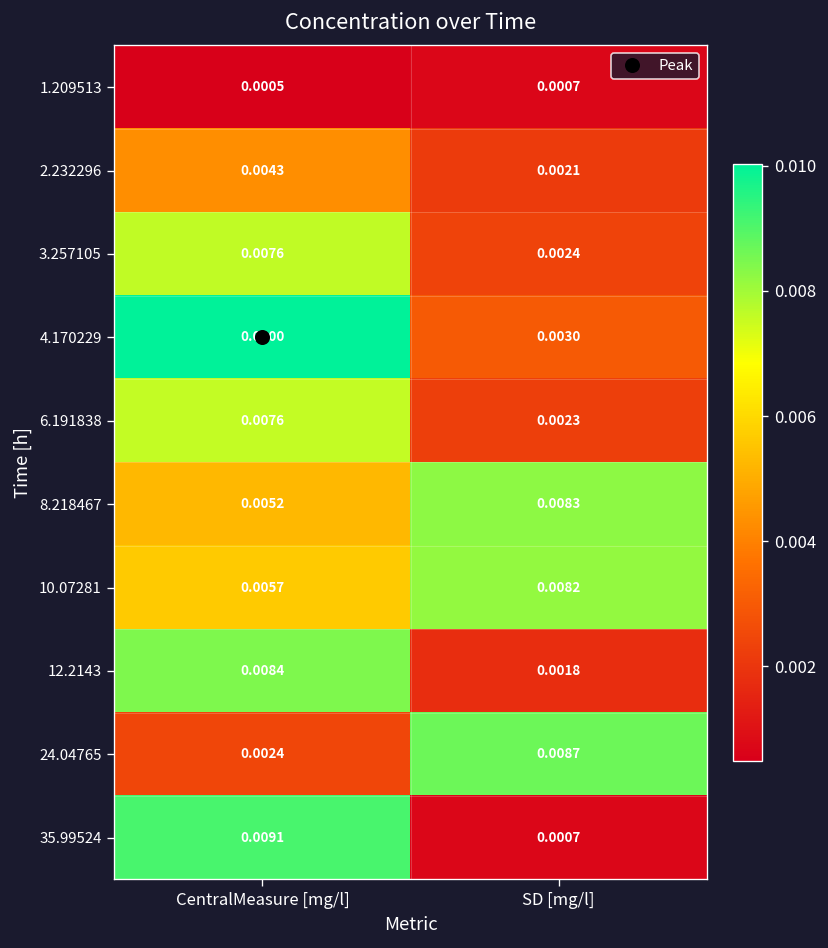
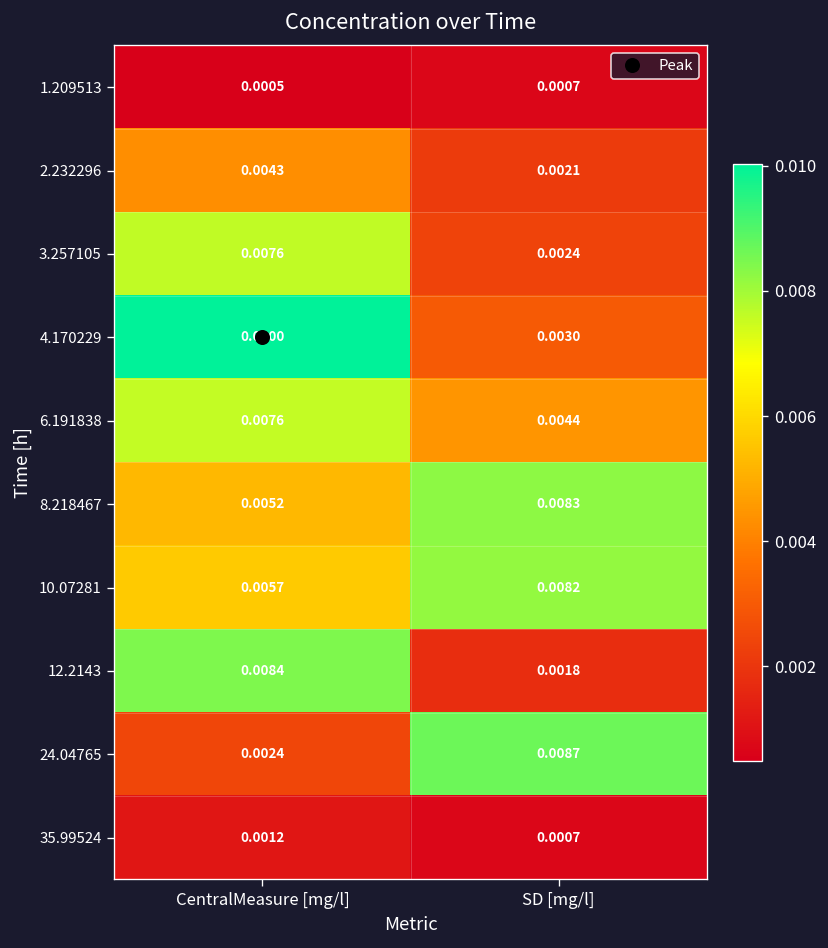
6.191838, SD [mg/l]: 0.0023 -> 0.0044
35.99524, CentralMeasure [mg/l]: 0.0091 -> 0.0012
